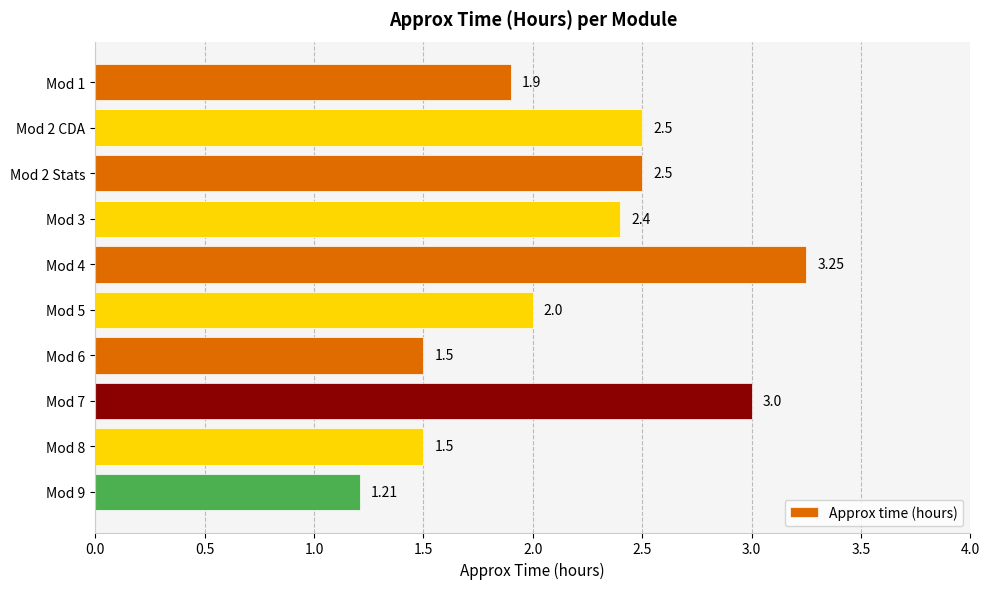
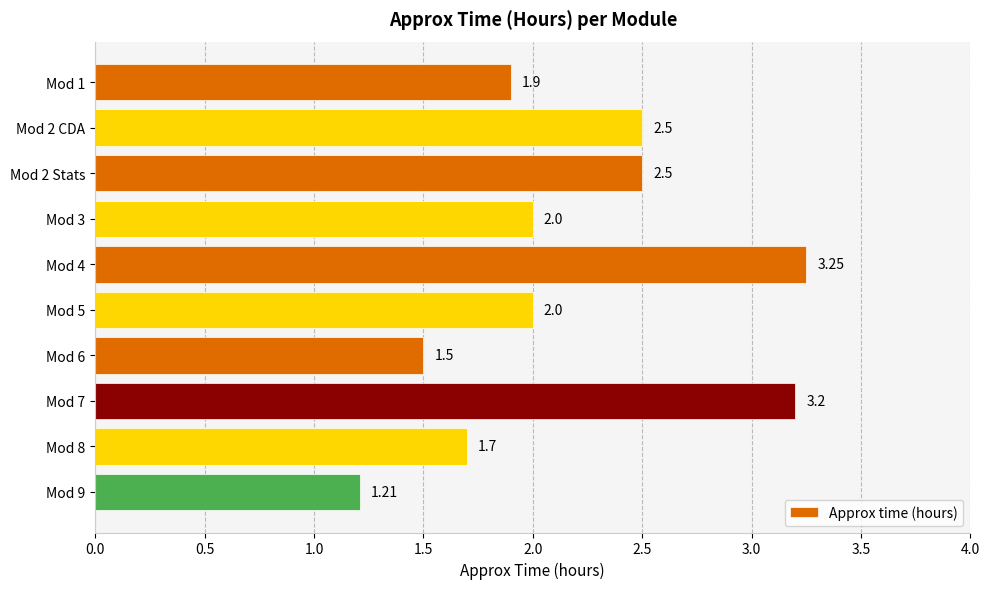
Mod 3: 2.4 -> 2.0
Mod 7: 3.0 -> 3.2
Mod 8: 1.5 -> 1.7
